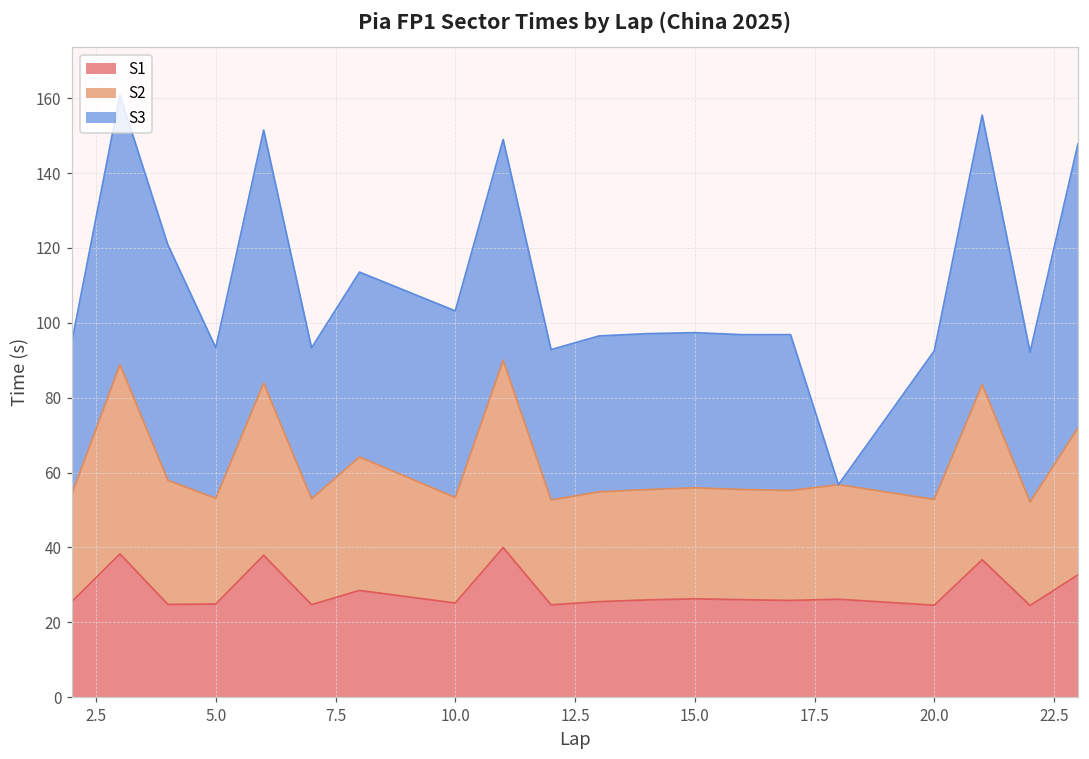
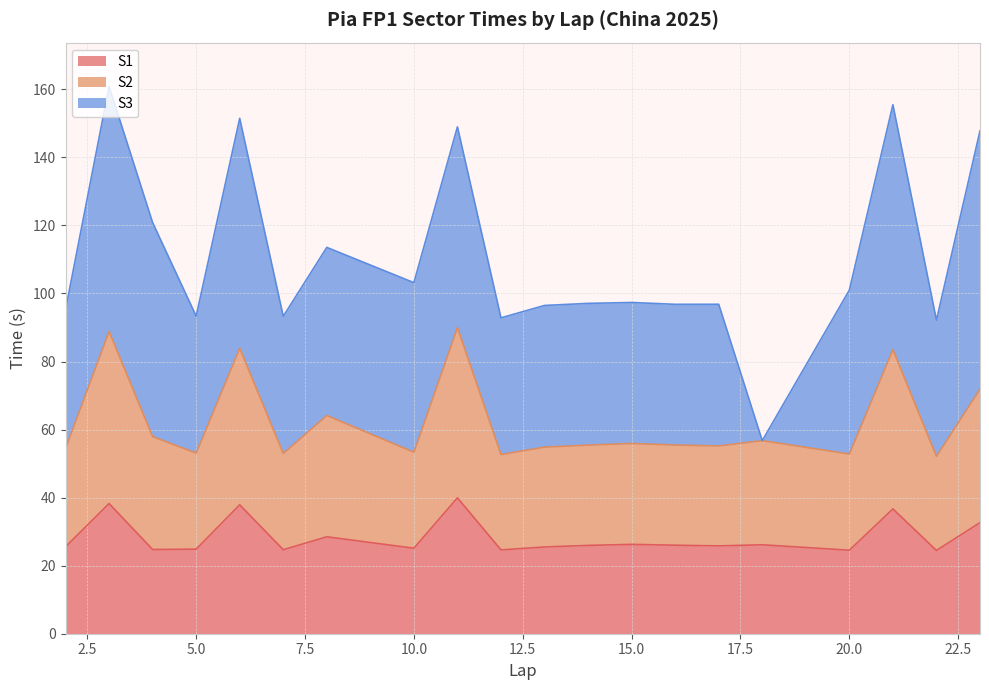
S3, 20.0: 40 -> 48
